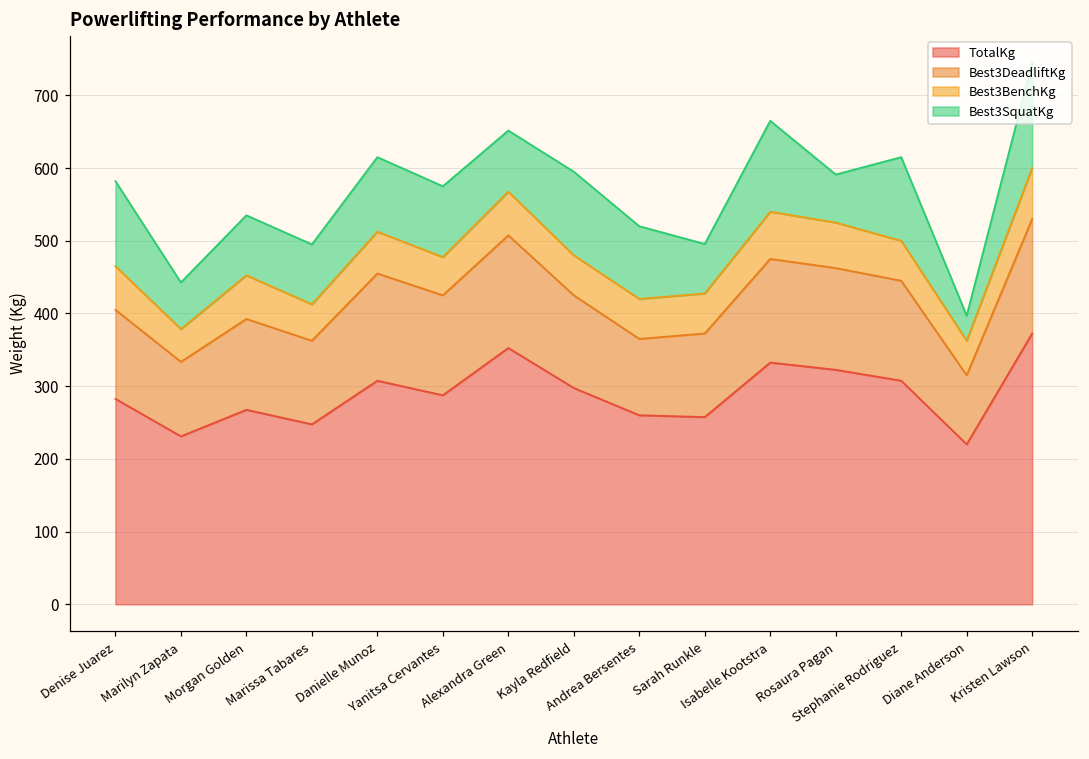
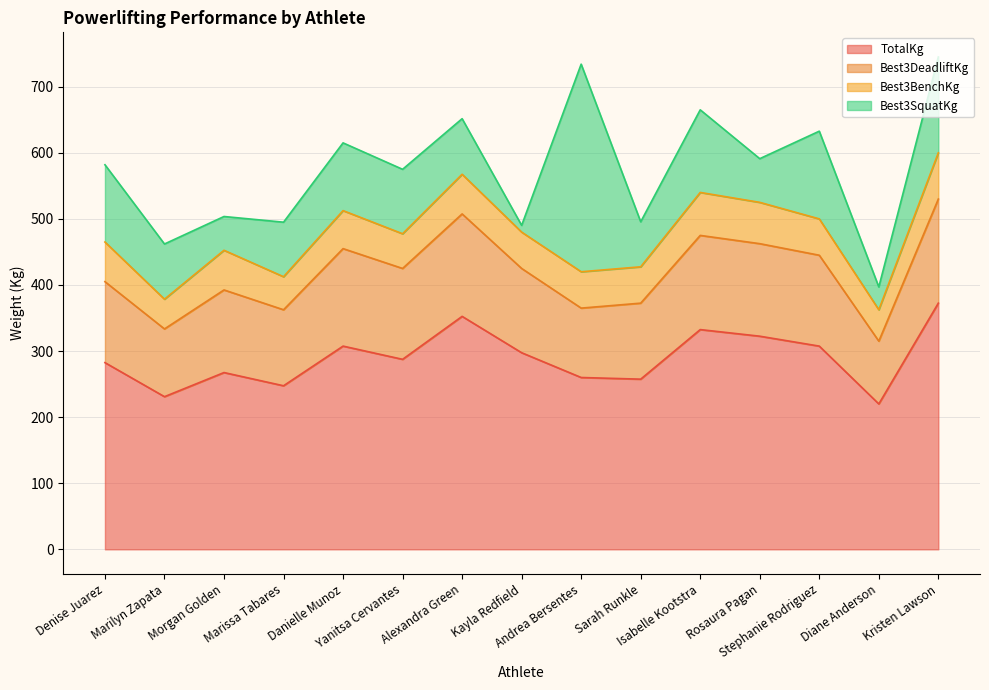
Best3SquatKg, Marilyn Zapata: 60 -> 80
Best3SquatKg, Morgan Golden: 80 -> 50
Best3SquatKg, Kayla Redfield: 120 -> 10
Best3SquatKg, Andrea Bersentes: 100 -> 310
Best3SquatKg, Stephanie Rodriguez: 120 -> 130
